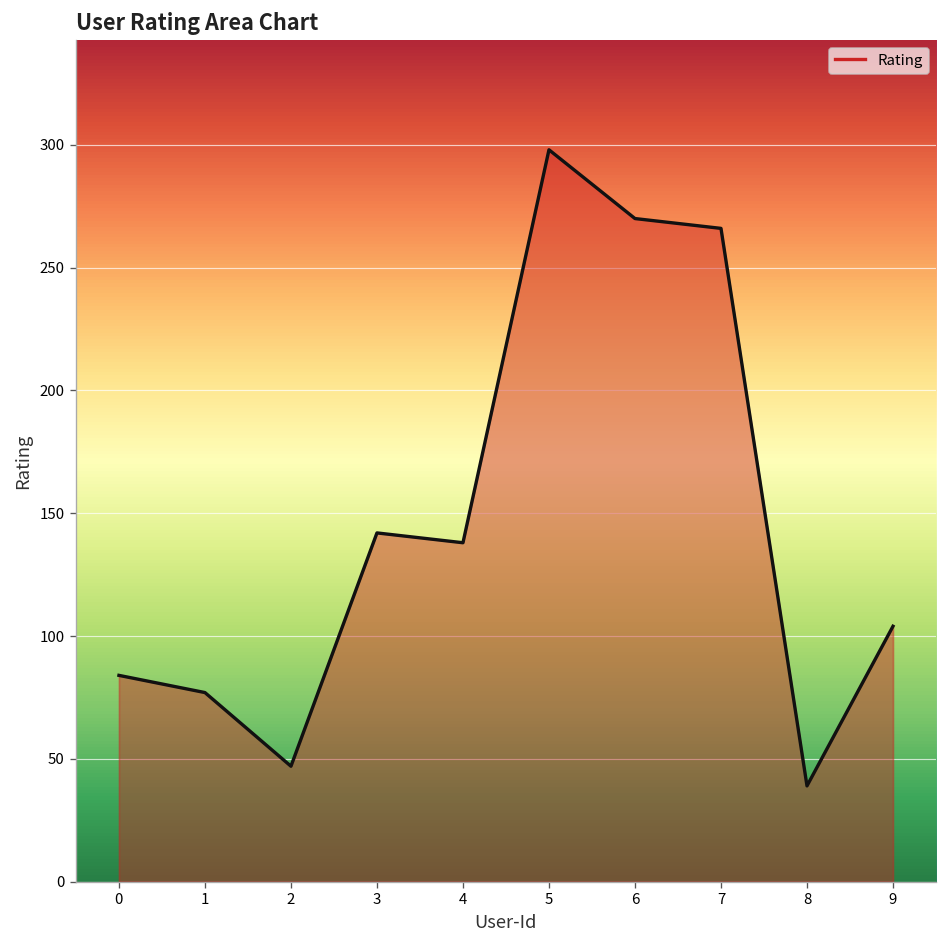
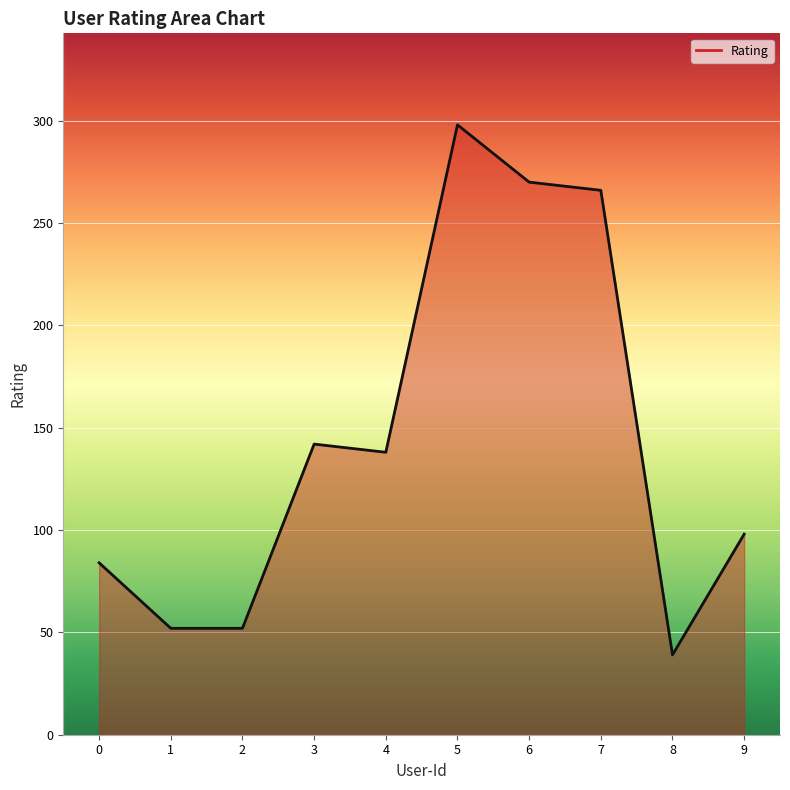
1: 77 -> 52
2: 47 -> 52
9: 104 -> 98
